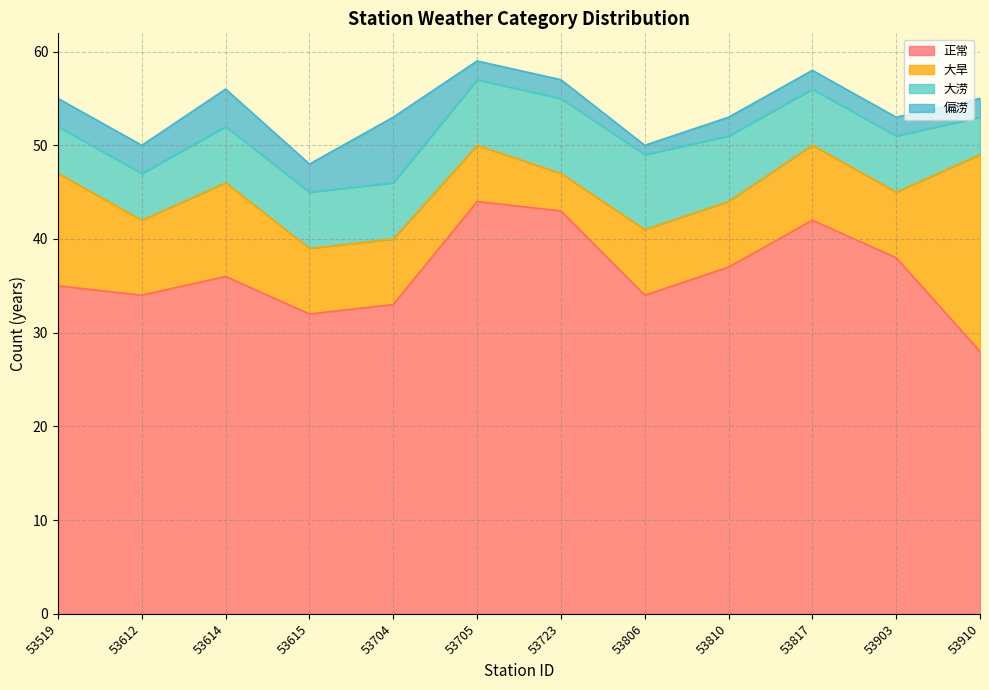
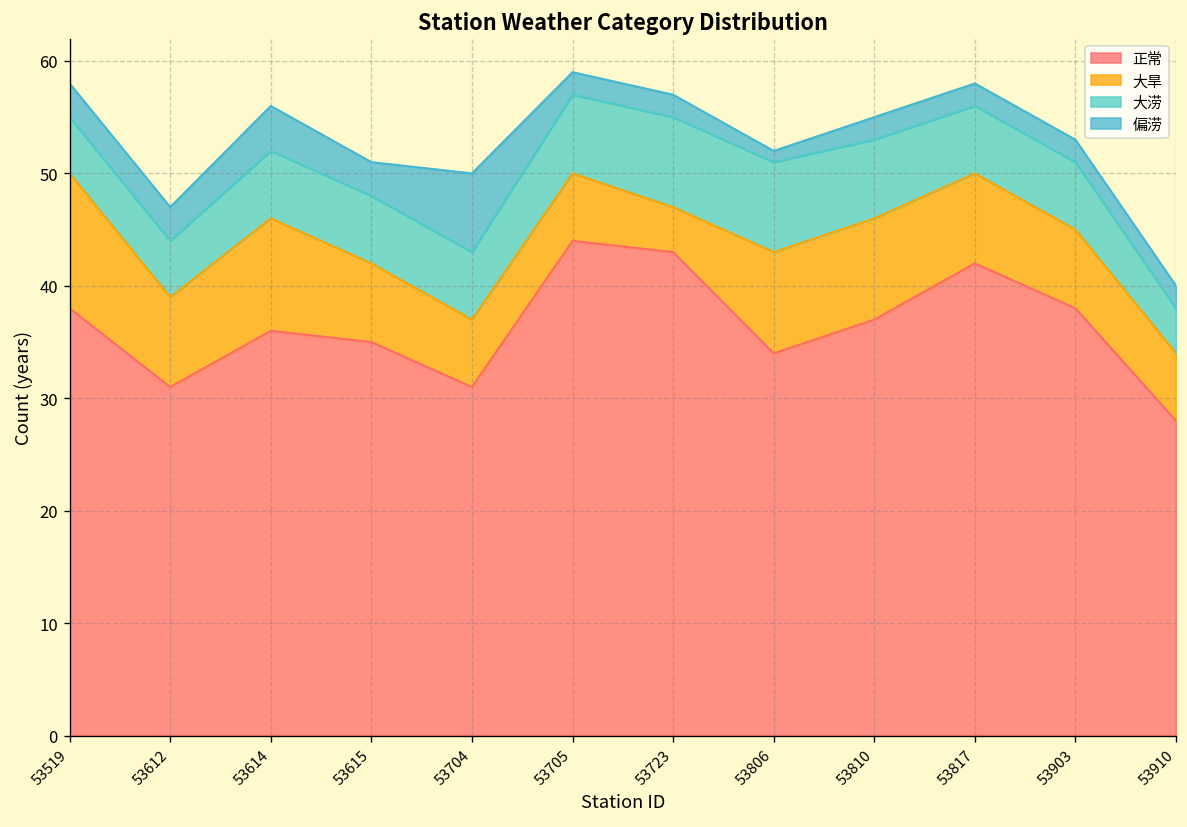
正常, 53519: 35 -> 38
正常, 53612: 34 -> 31
正常, 53615: 32 -> 35
正常, 53704: 33 -> 31
大旱, 53704: 7 -> 6
大旱, 53806: 7 -> 9
大旱, 53810: 7 -> 9
大旱, 53910: 21 -> 6
